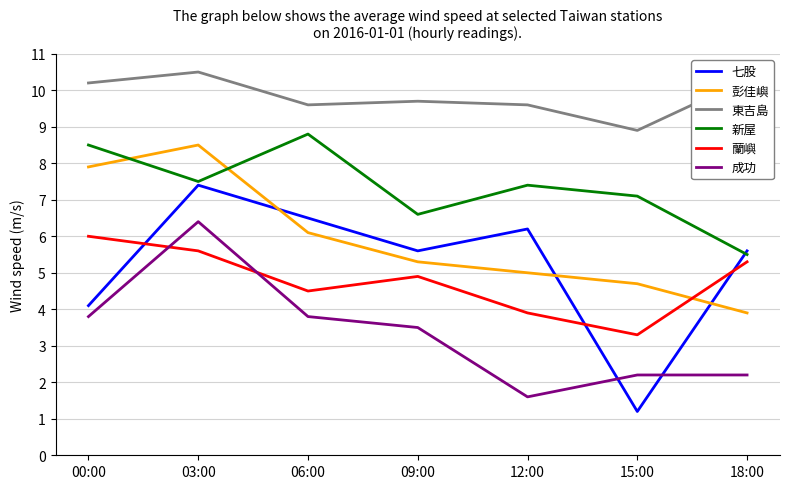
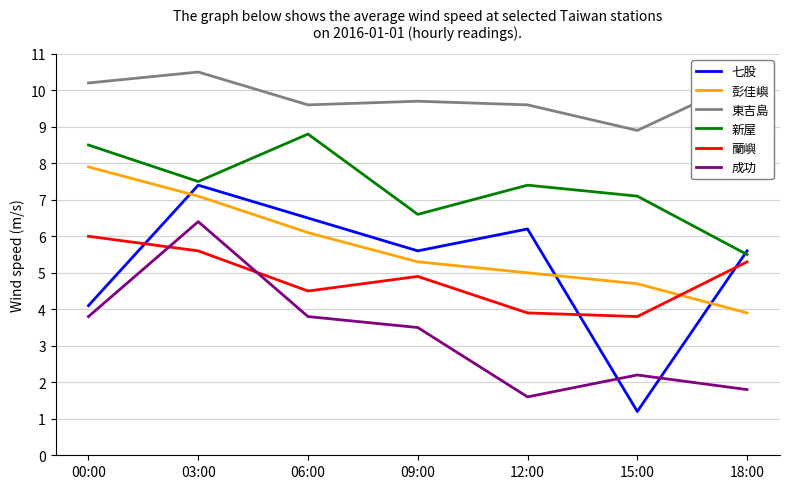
彭佳嶼, 03:00: 8.5 -> 7.1
蘭嶼, 15:00: 3.3 -> 3.8
成功, 18:00: 2.2 -> 1.8
